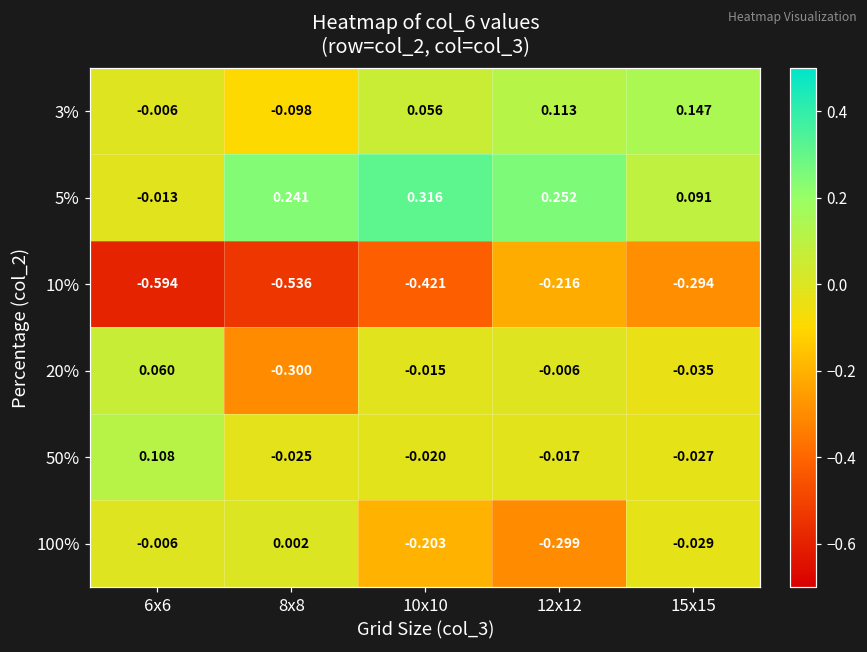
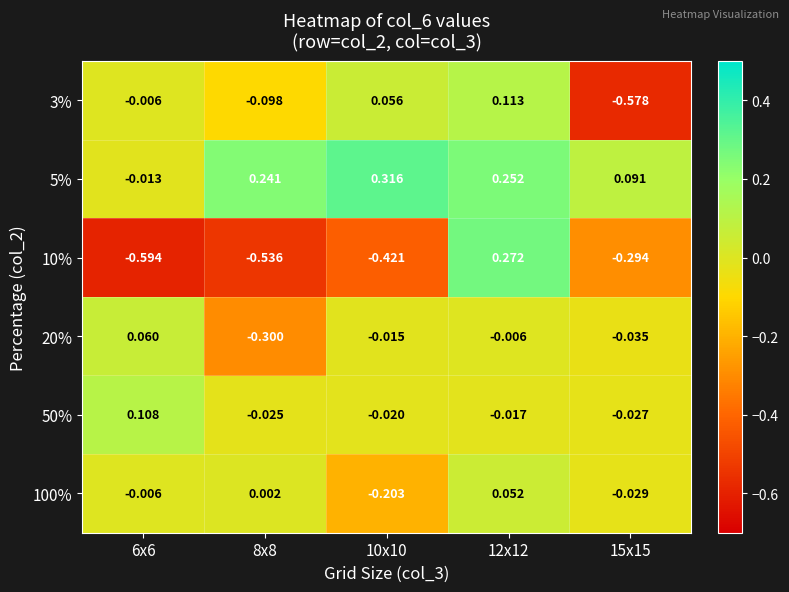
3%, 15x15: 0.147 -> -0.578
10%, 12x12: -0.216 -> 0.272
100%, 12x12: -0.299 -> 0.052
